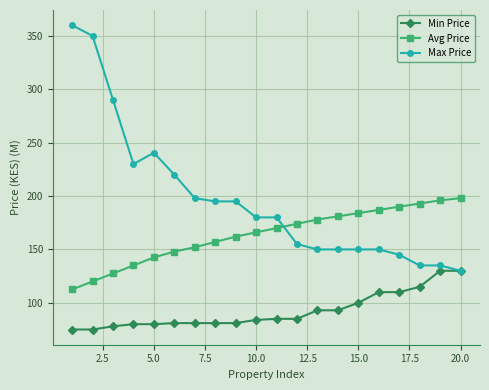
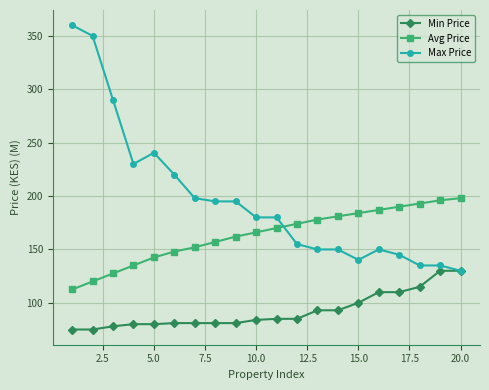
Max Price, 15.0: 150 -> 140
